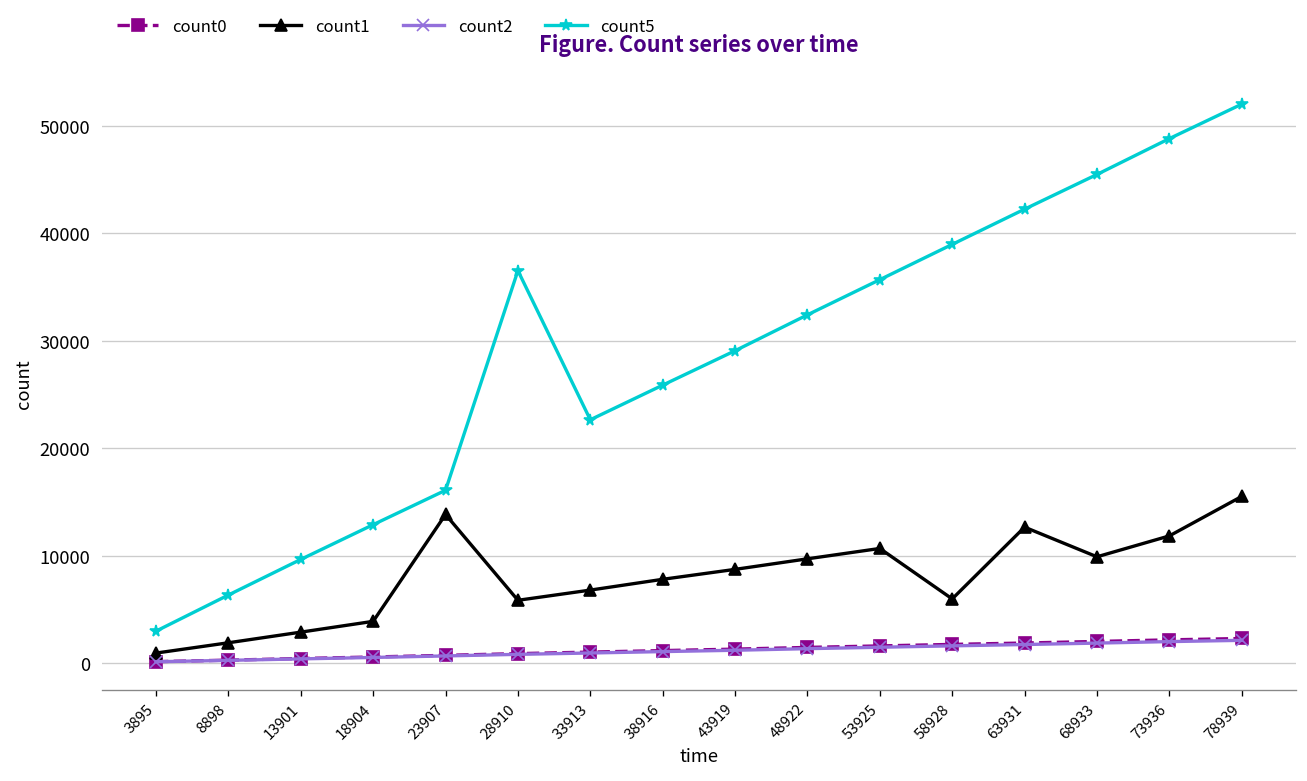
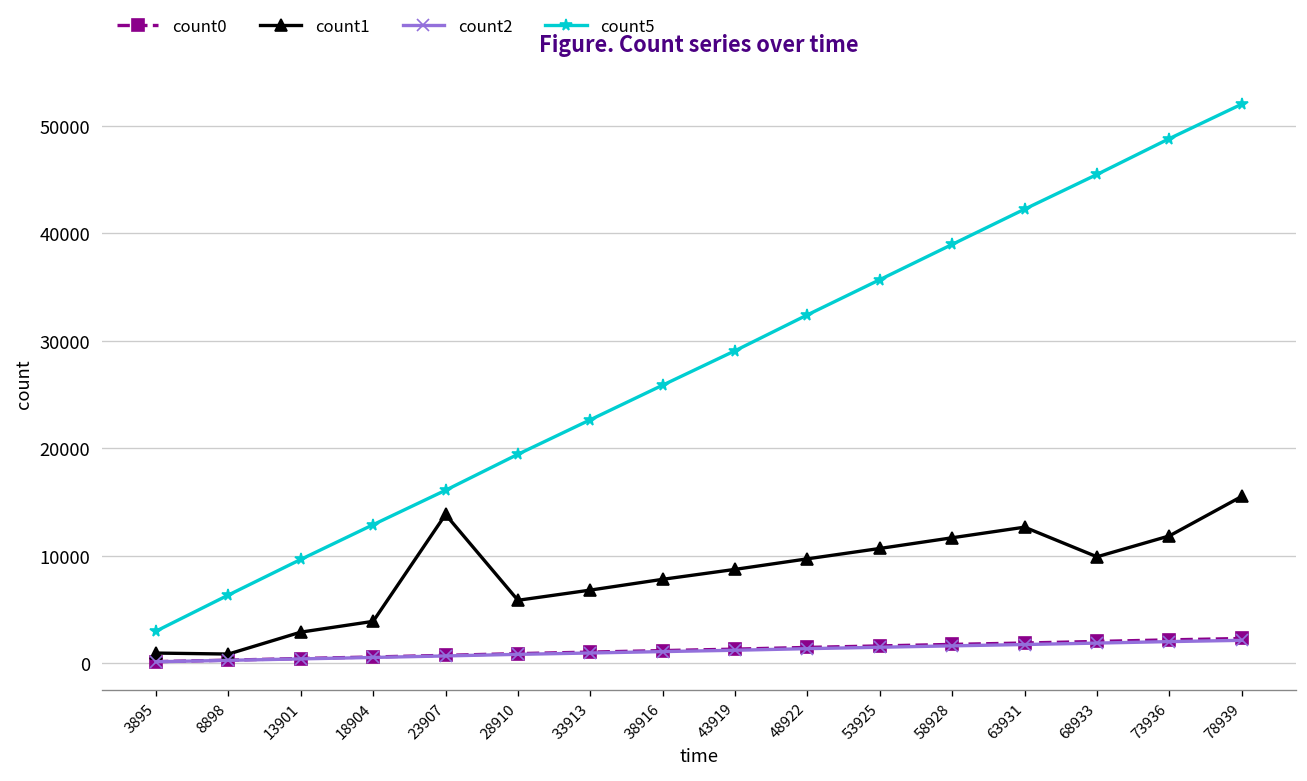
count1, 8898: 2000 -> 1000
count5, 28910: 37000 -> 19000
count1, 58928: 6000 -> 12000
